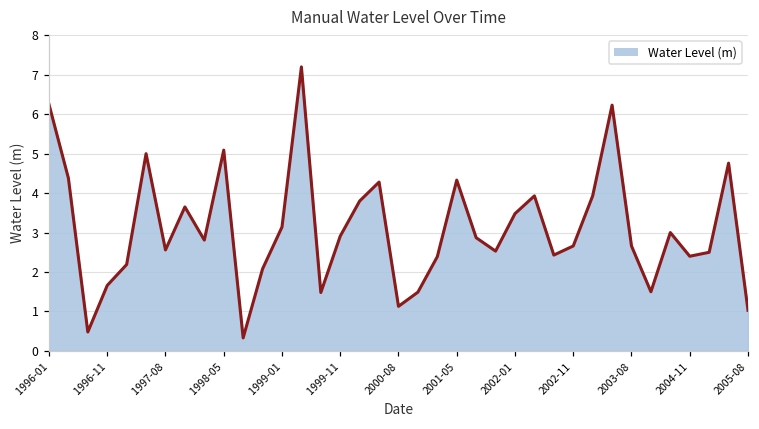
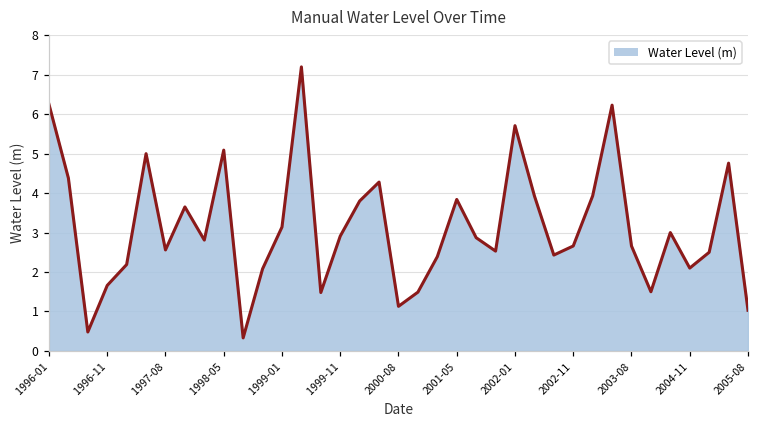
2001-05: 4.3 -> 3.8
2002-01: 3.5 -> 5.7
2004-11: 2.4 -> 2.1
